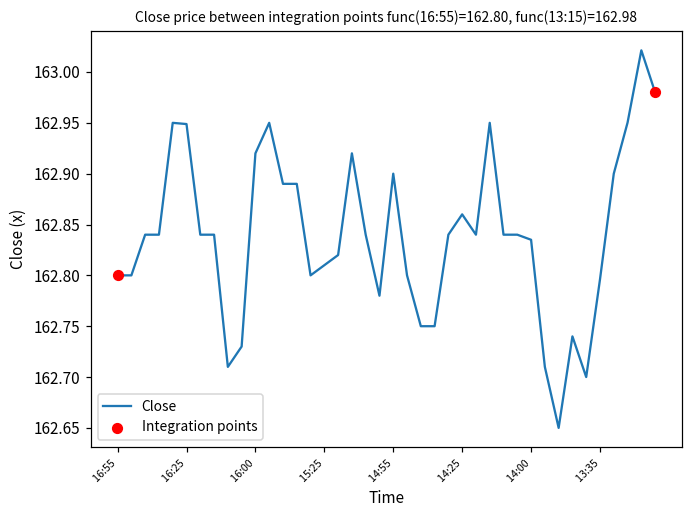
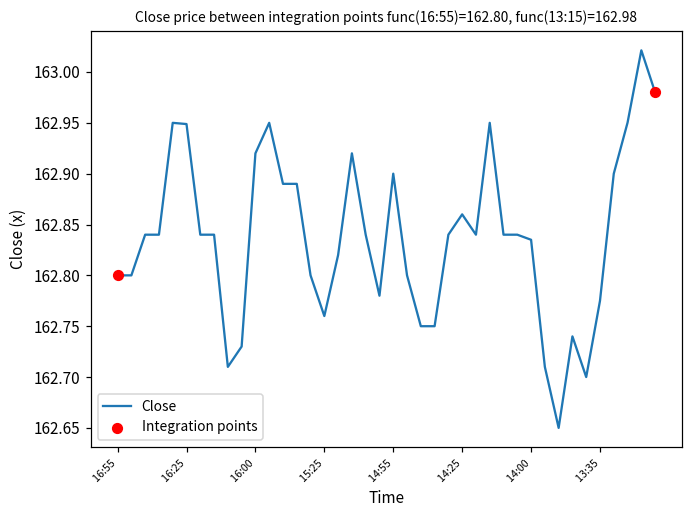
Close, 15:25: 162.81 -> 162.76
Close, 13:35: 162.80 -> 162.78
